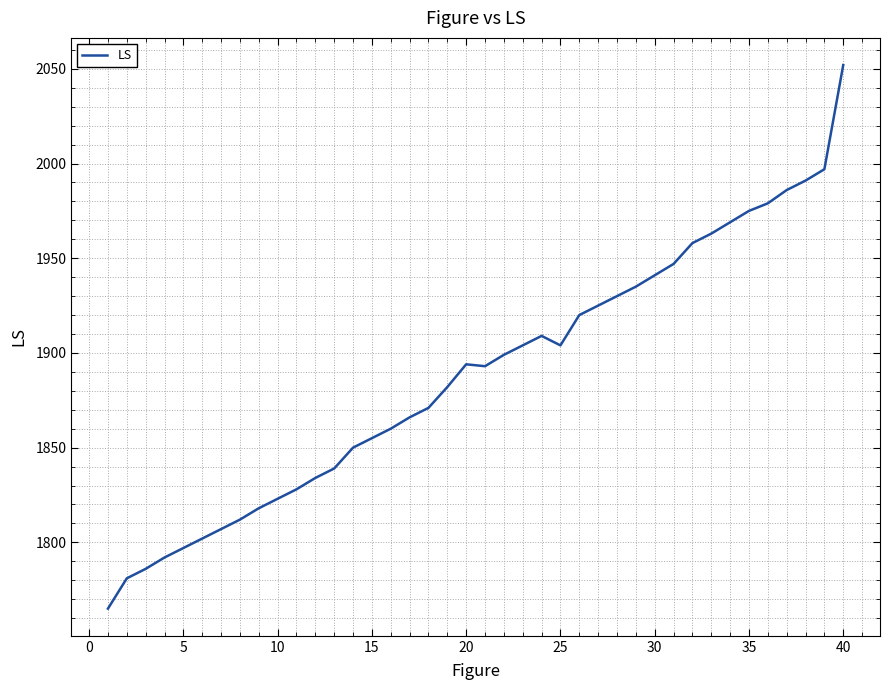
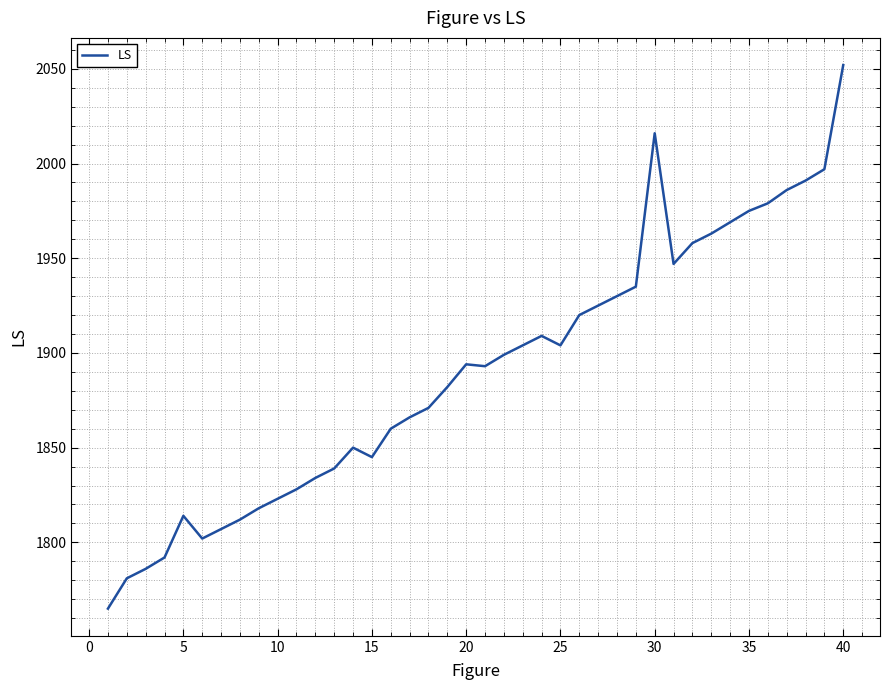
5: 1797 -> 1814
15: 1855 -> 1845
30: 1941 -> 2016
